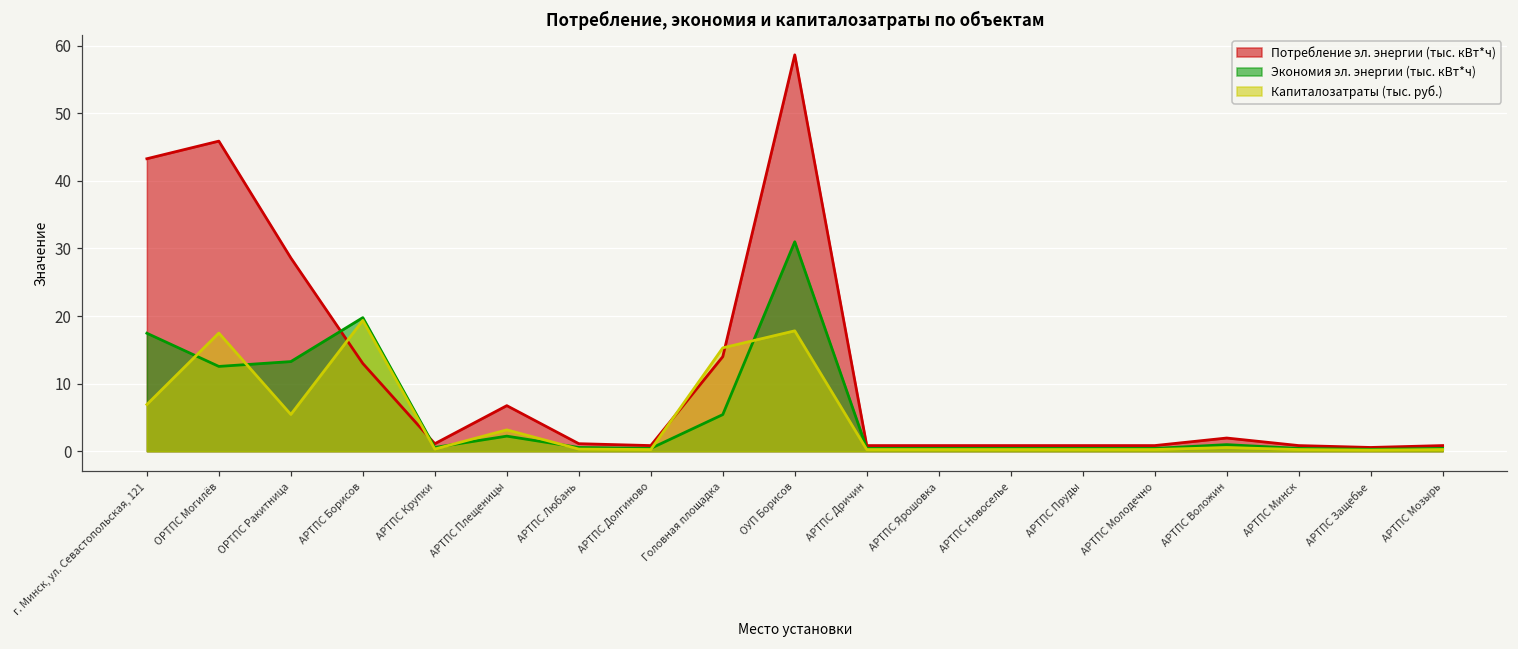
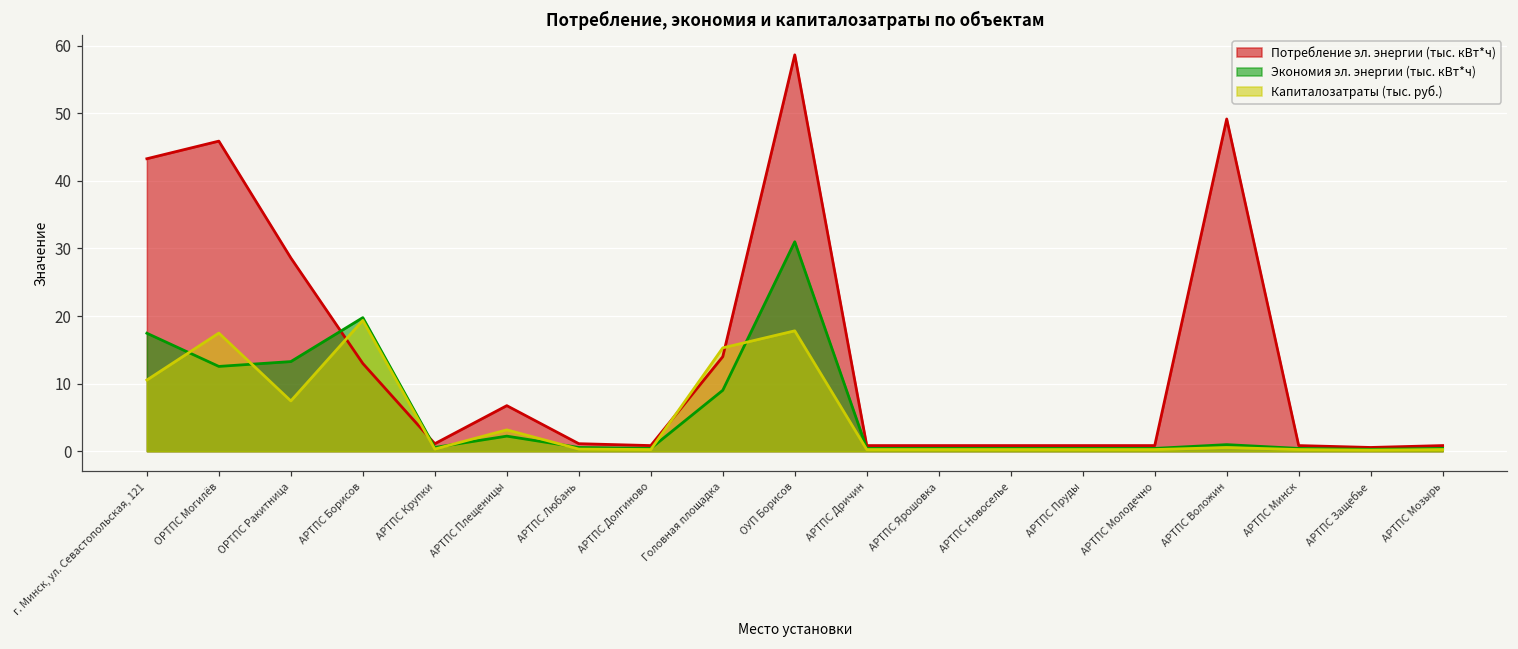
Капиталозатраты (тыс. руб.), г. Минск, ул. Севастопольская, 121: 7 -> 11
Капиталозатраты (тыс. руб.), ОРТПС Ракитница: 5 -> 7
Экономия эл. энергии (тыс. кВт*ч), Головная площадка: 5 -> 9
Потребление эл. энергии (тыс. кВт*ч), АРТПС Воложин: 2 -> 49
